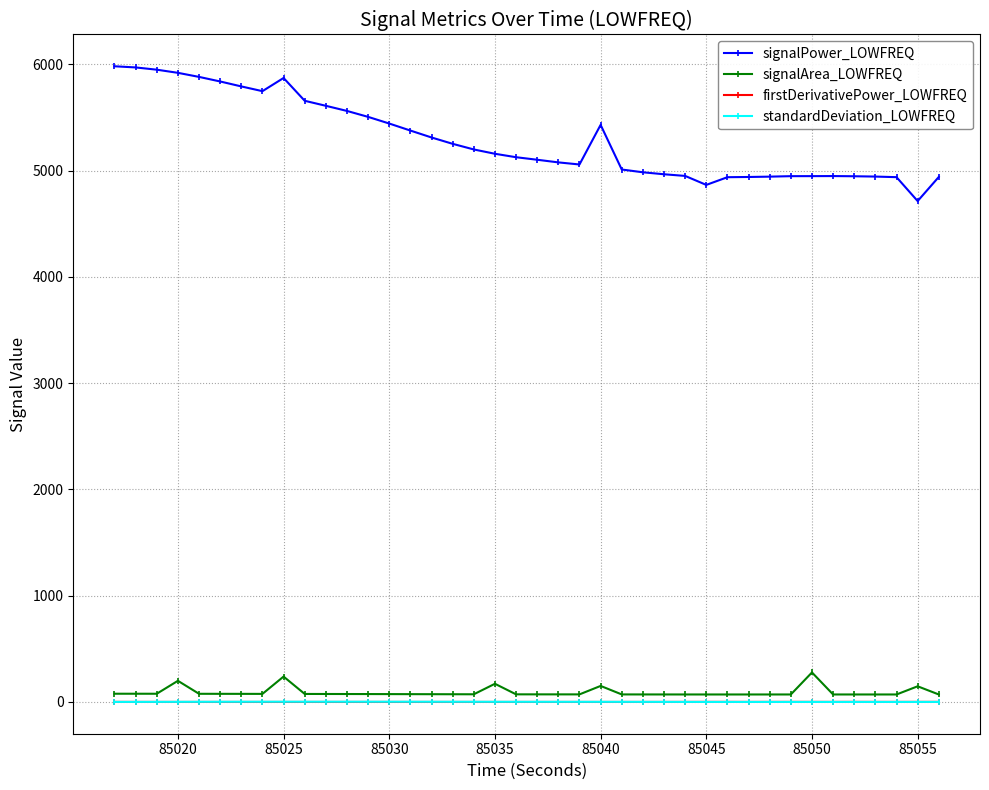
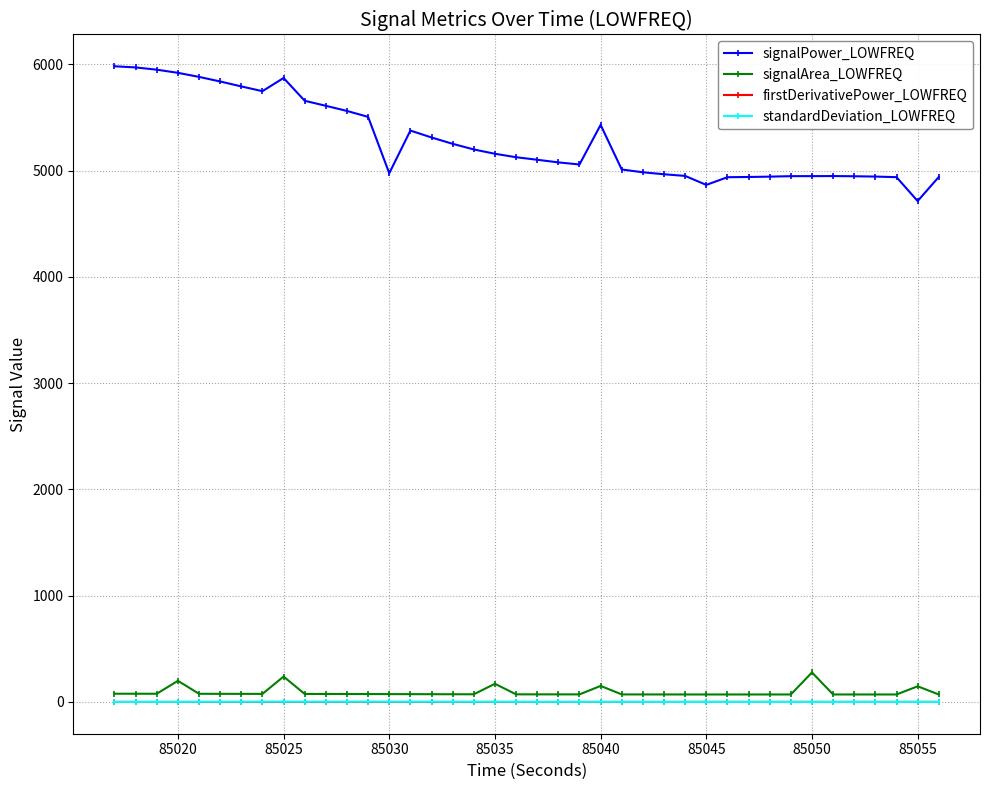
signalPower_LOWFREQ, 85030: 5440 -> 4970
